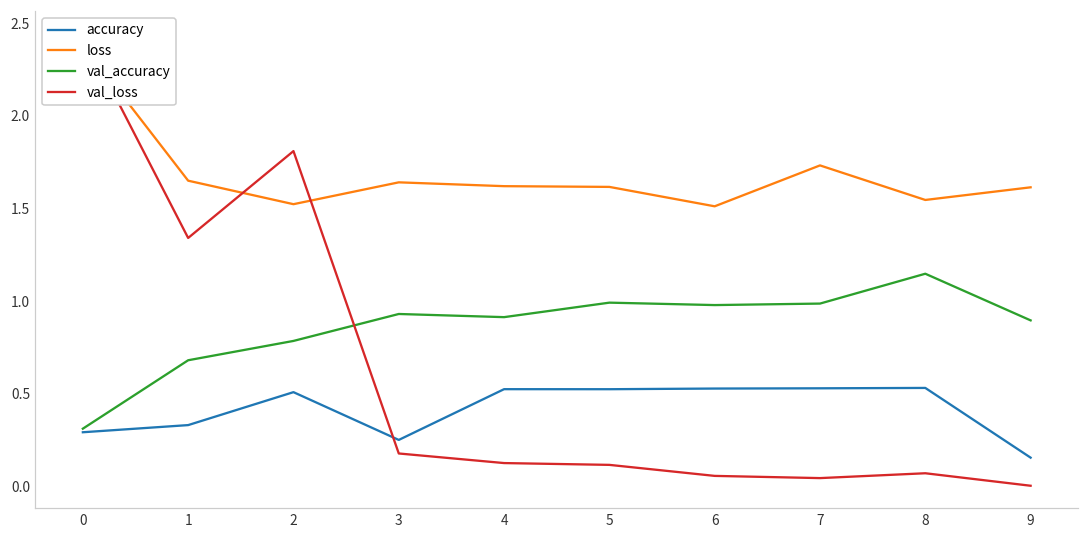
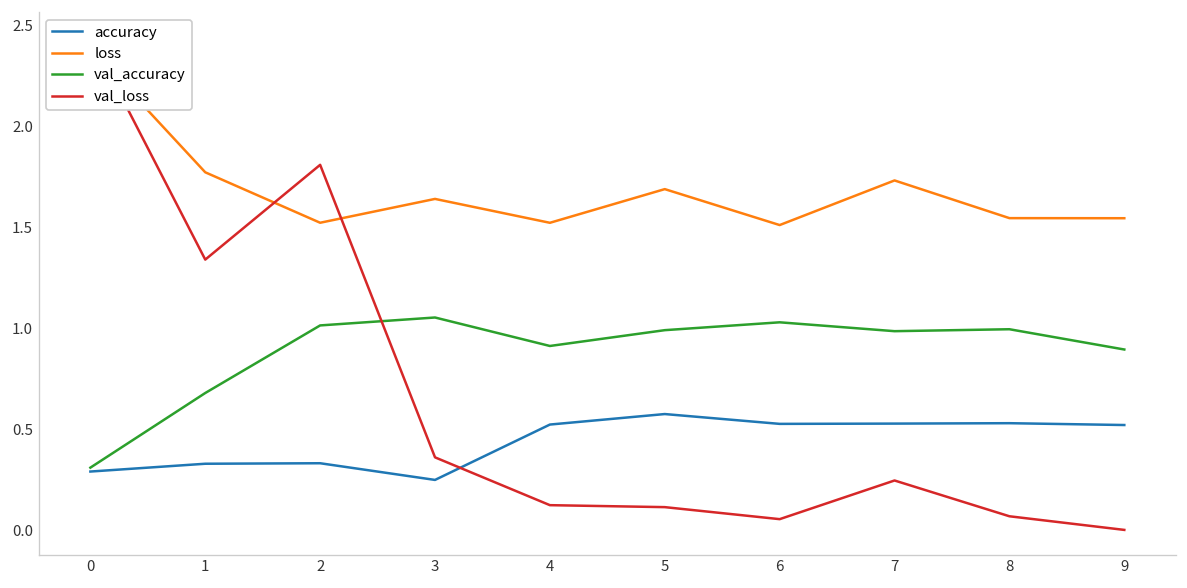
loss, 1: 1.65 -> 1.77
accuracy, 2: 0.51 -> 0.33
val_accuracy, 2: 0.79 -> 1.02
val_accuracy, 3: 0.93 -> 1.05
val_loss, 3: 0.18 -> 0.36
loss, 4: 1.62 -> 1.52
accuracy, 5: 0.52 -> 0.58
loss, 5: 1.62 -> 1.69
val_accuracy, 6: 0.98 -> 1.03
val_loss, 7: 0.05 -> 0.25
val_accuracy, 8: 1.15 -> 1.00
accuracy, 9: 0.16 -> 0.52
loss, 9: 1.61 -> 1.55
